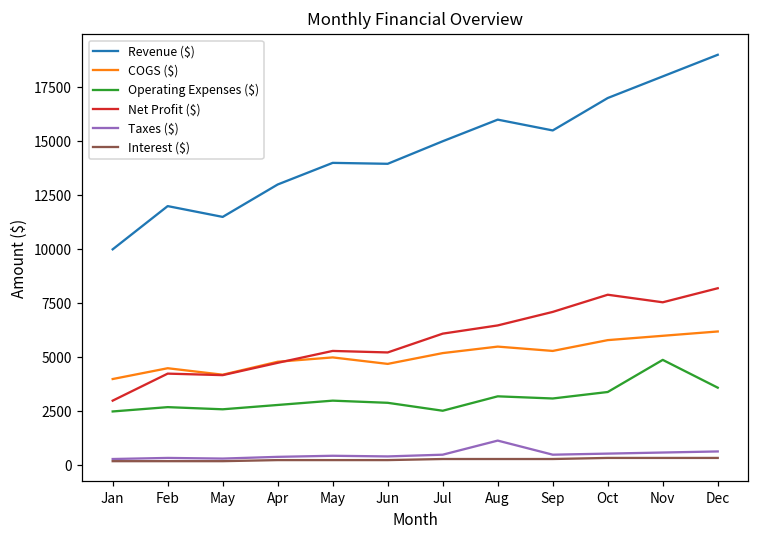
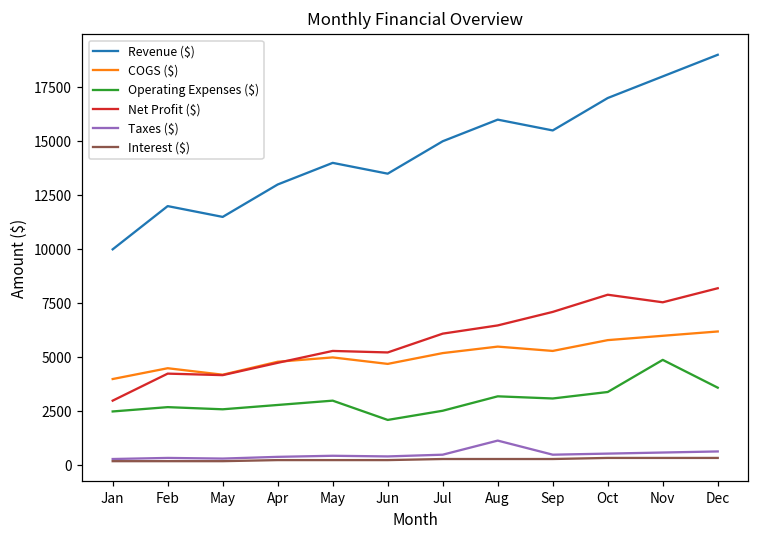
Revenue ($), Jun: 14000 -> 13500
Operating Expenses ($), Jun: 2900 -> 2100
